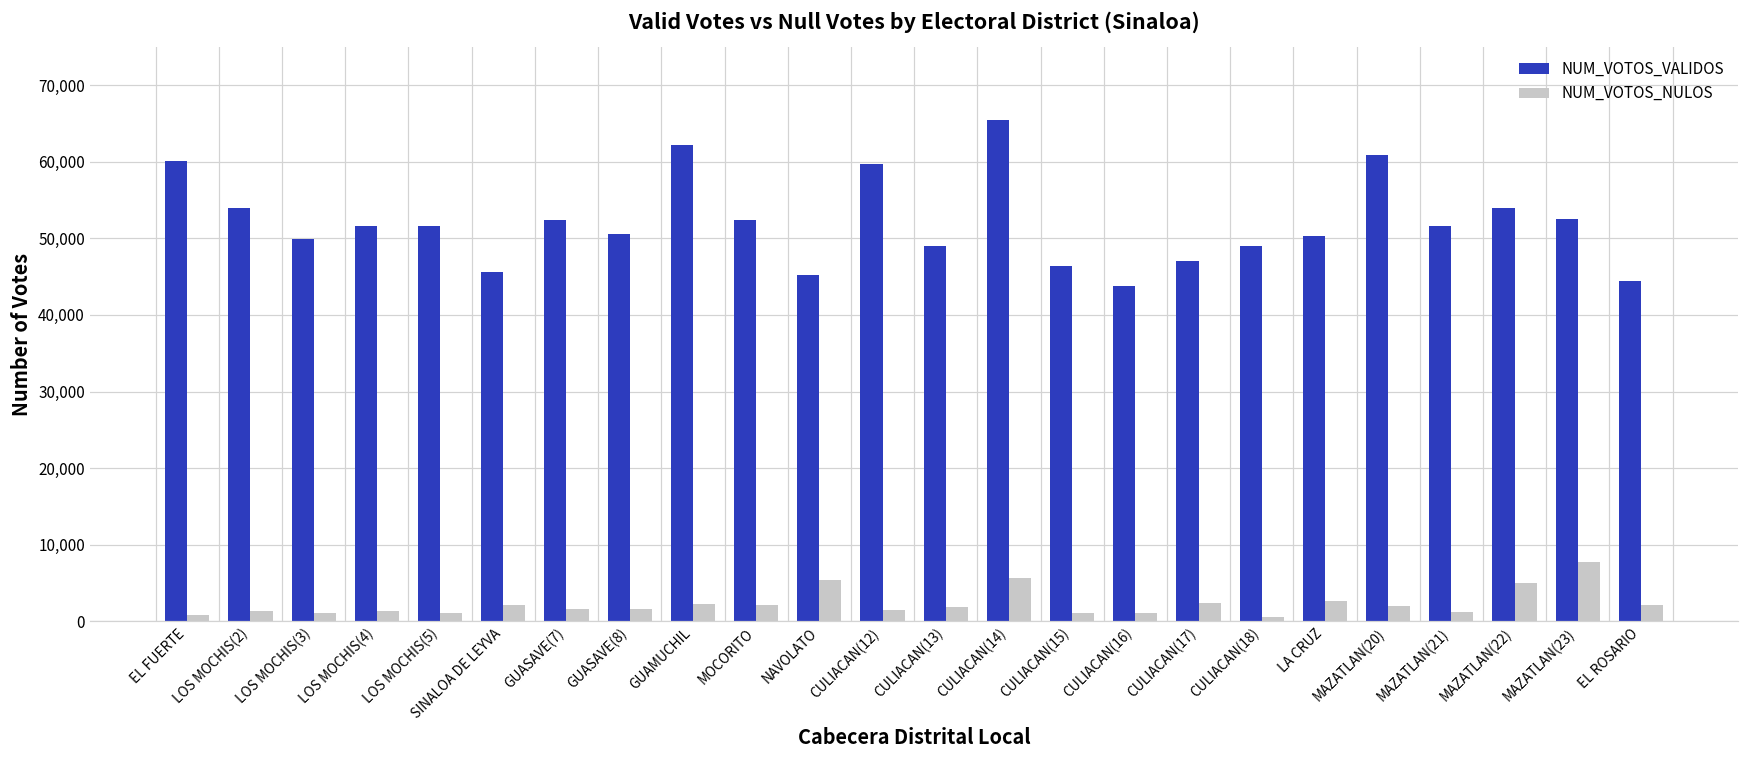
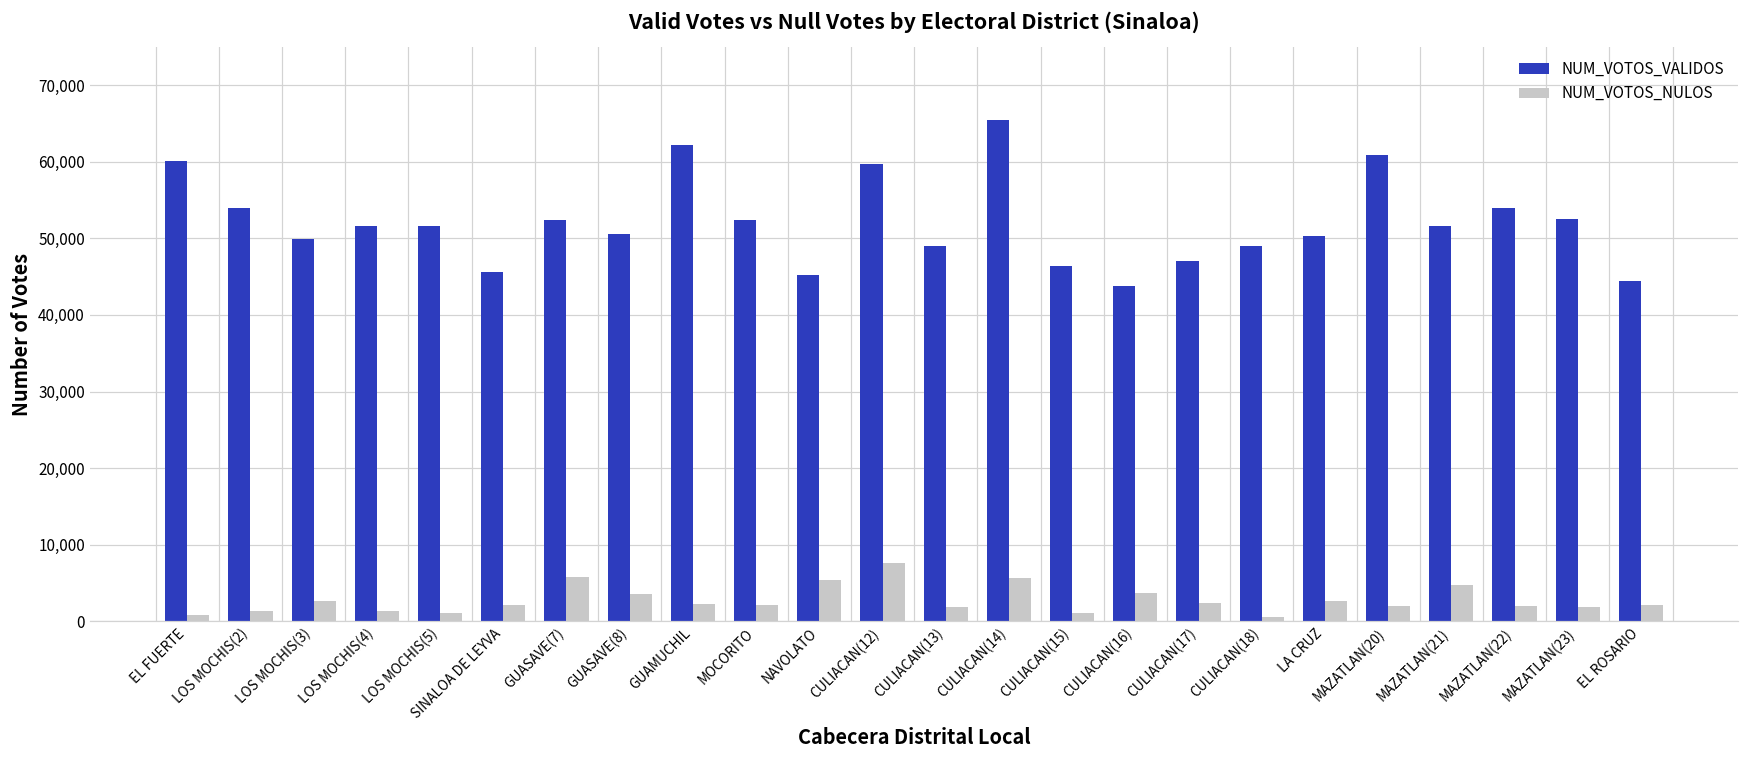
NUM_VOTOS_NULOS, LOS MOCHIS(3): 1,000 -> 3,000
NUM_VOTOS_NULOS, GUASAVE(7): 2,000 -> 6,000
NUM_VOTOS_NULOS, GUASAVE(8): 2,000 -> 4,000
NUM_VOTOS_NULOS, CULIACAN(12): 1,000 -> 8,000
NUM_VOTOS_NULOS, CULIACAN(16): 1,000 -> 4,000
NUM_VOTOS_NULOS, MAZATLAN(21): 1,000 -> 5,000
NUM_VOTOS_NULOS, MAZATLAN(22): 5,000 -> 2,000
NUM_VOTOS_NULOS, MAZATLAN(23): 8,000 -> 2,000
